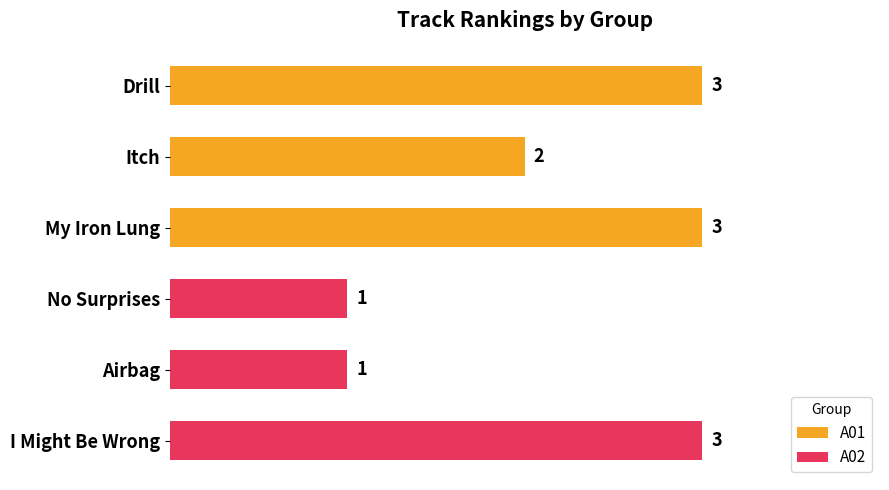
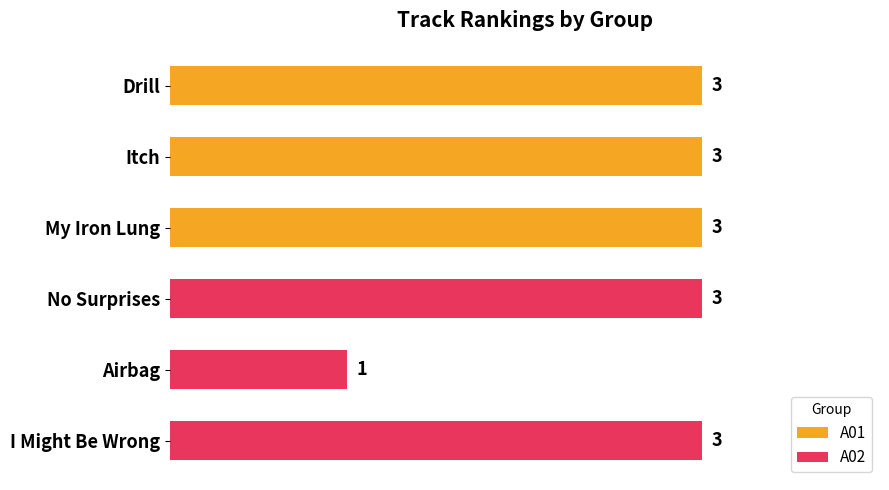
A01, Itch: 2 -> 3
A02, No Surprises: 1 -> 3
